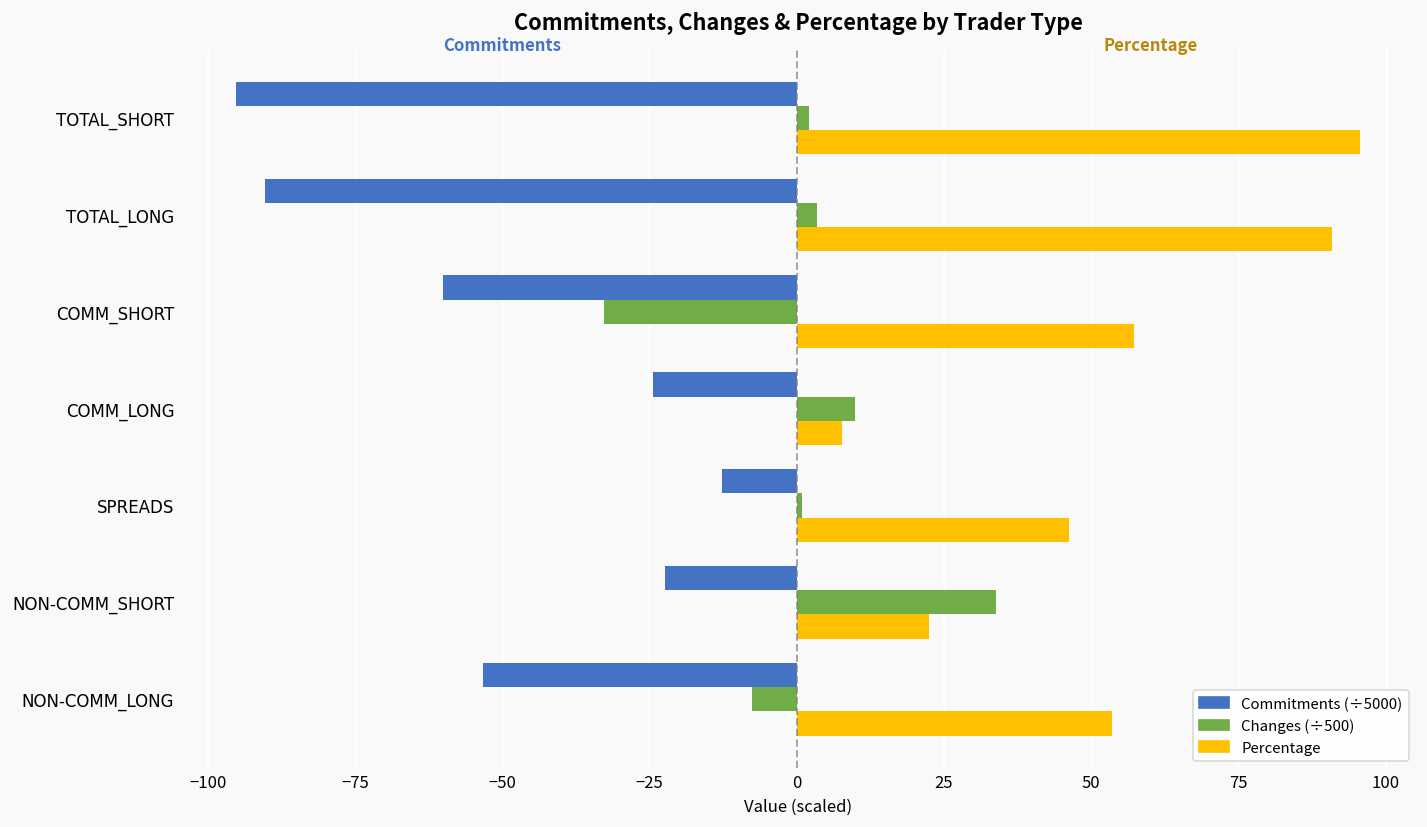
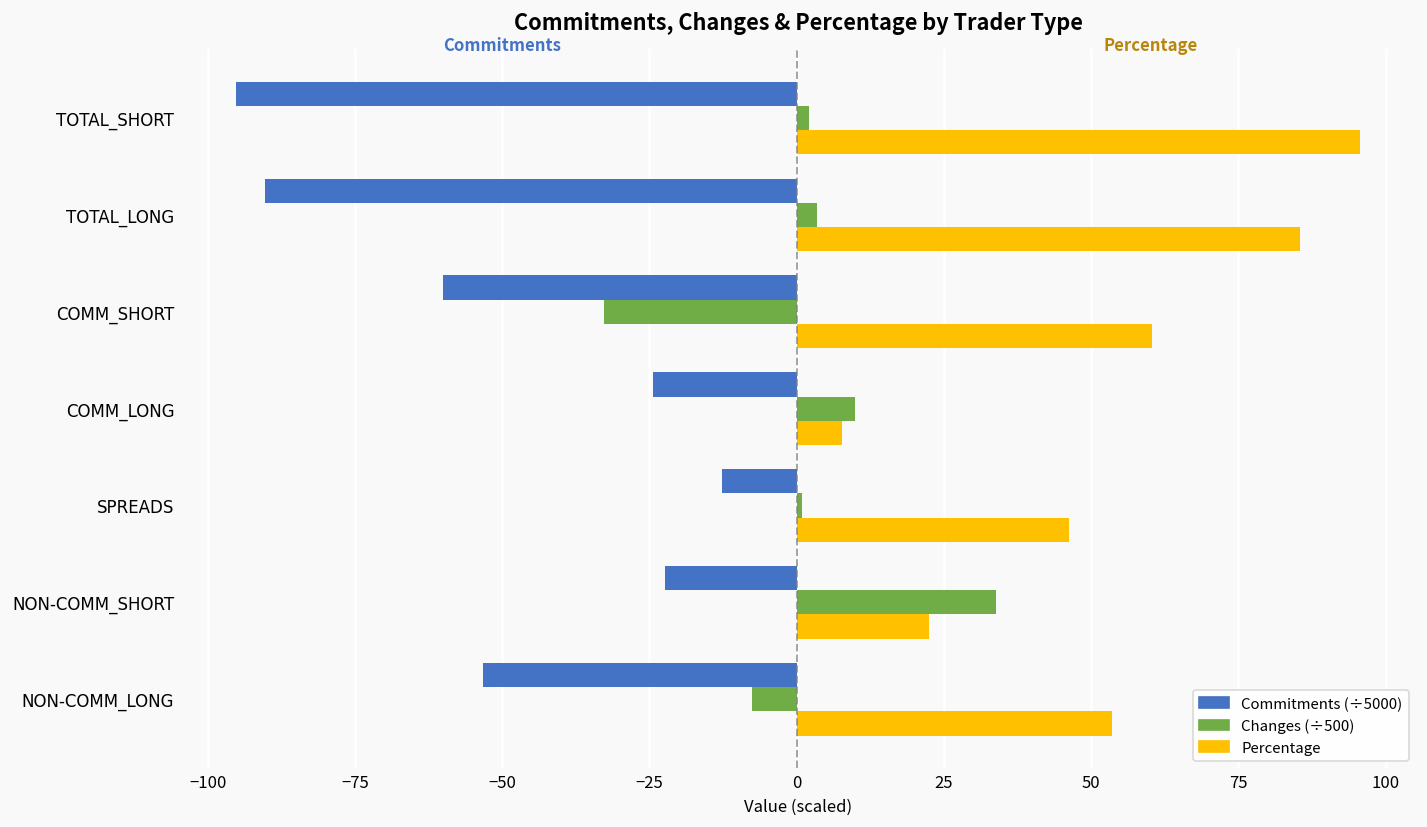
Percentage, TOTAL_LONG: 91 -> 86
Percentage, COMM_SHORT: 57 -> 60
